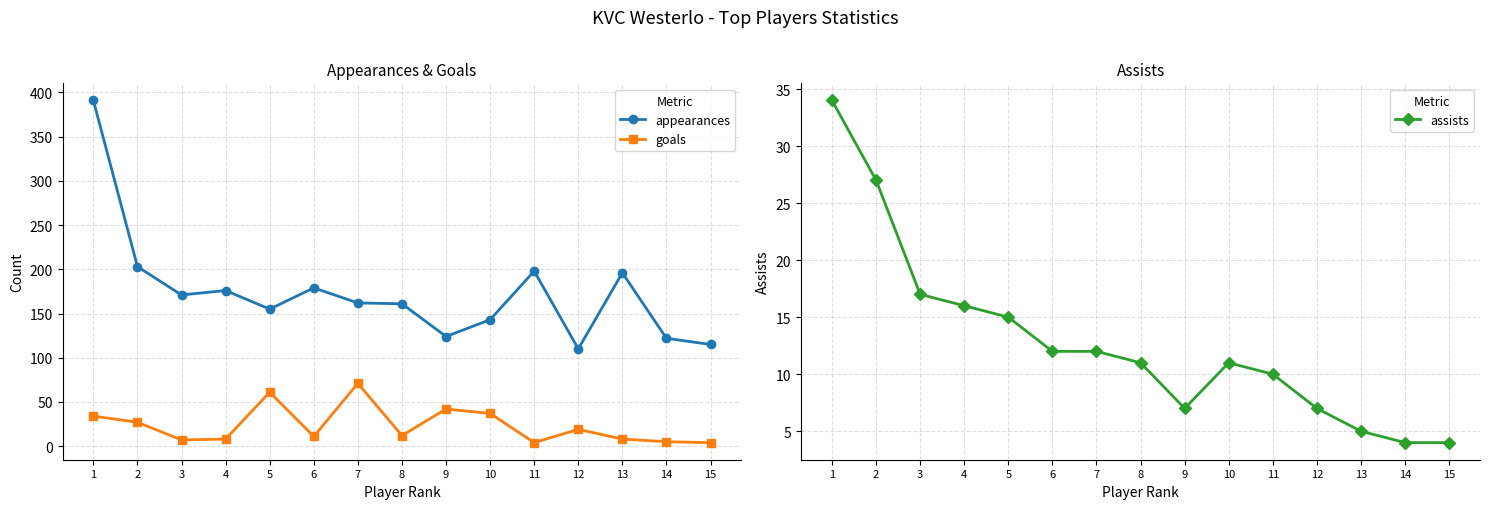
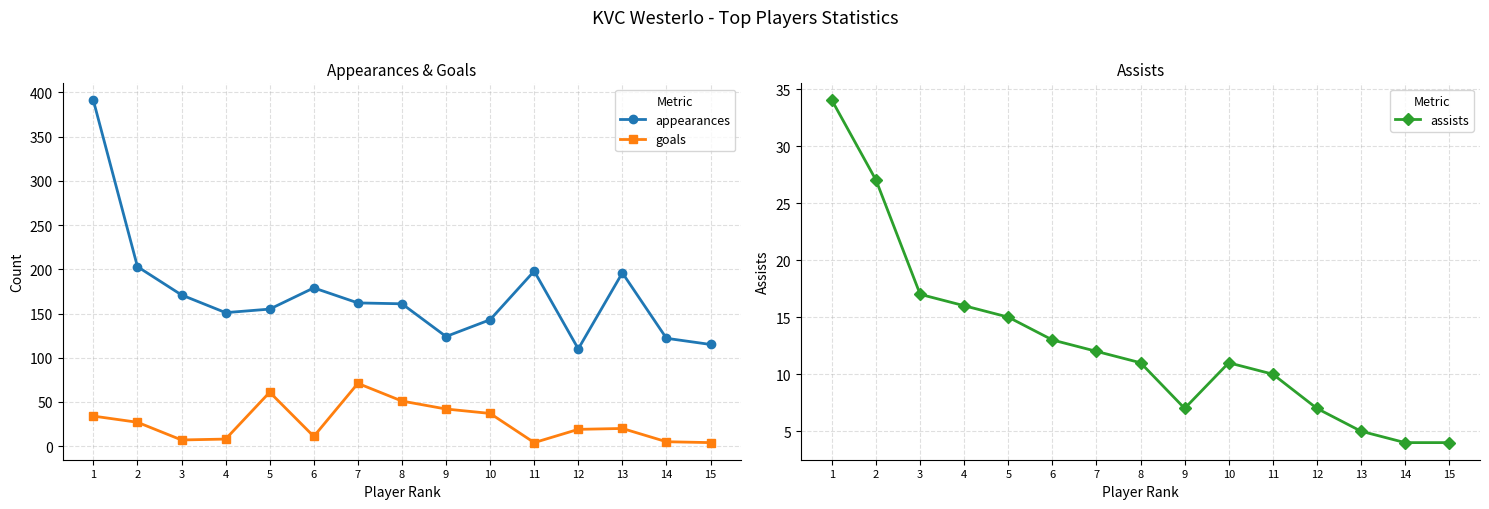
Appearances & Goals, appearances, 4: 180 -> 150
Appearances & Goals, goals, 8: 10 -> 50
Appearances & Goals, goals, 13: 10 -> 20
Assists, 6: 12 -> 13
